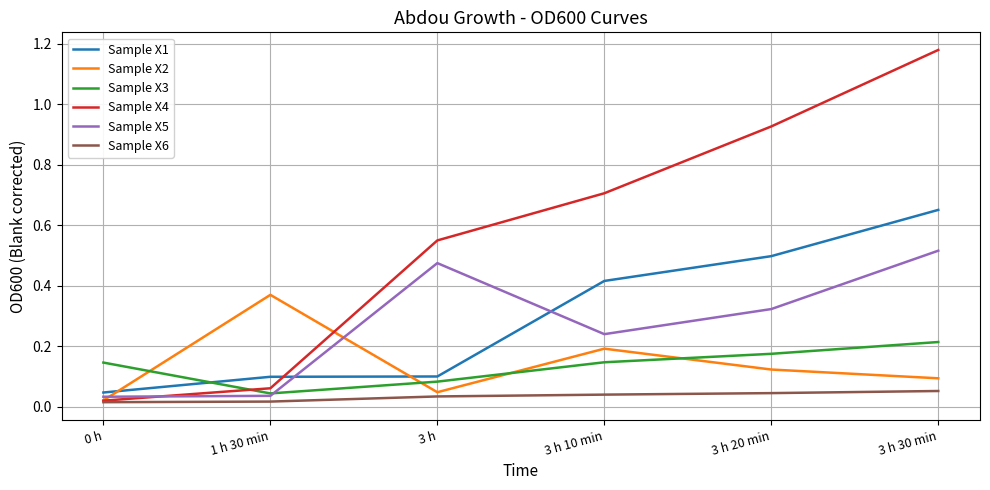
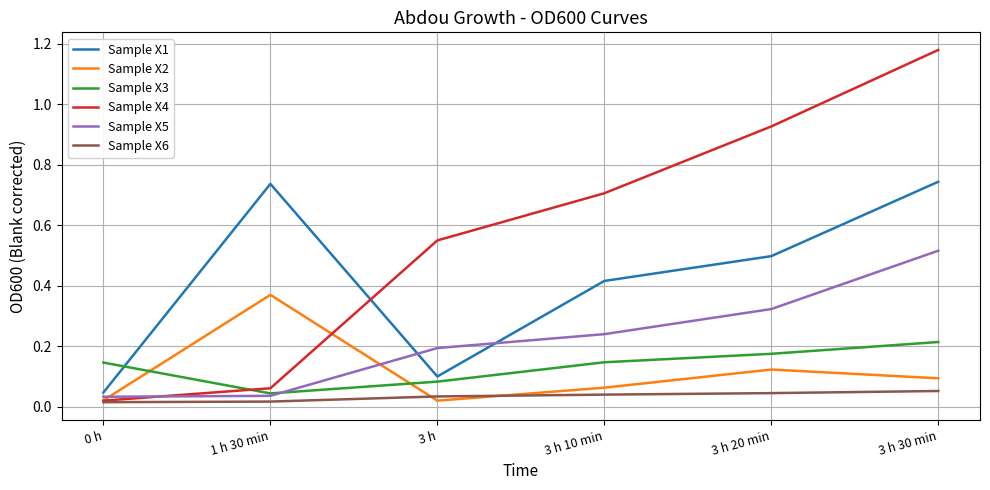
Sample X1, 1 h 30 min: 0.10 -> 0.74
Sample X2, 3 h: 0.05 -> 0.02
Sample X5, 3 h: 0.48 -> 0.19
Sample X2, 3 h 10 min: 0.19 -> 0.06
Sample X1, 3 h 30 min: 0.65 -> 0.74
